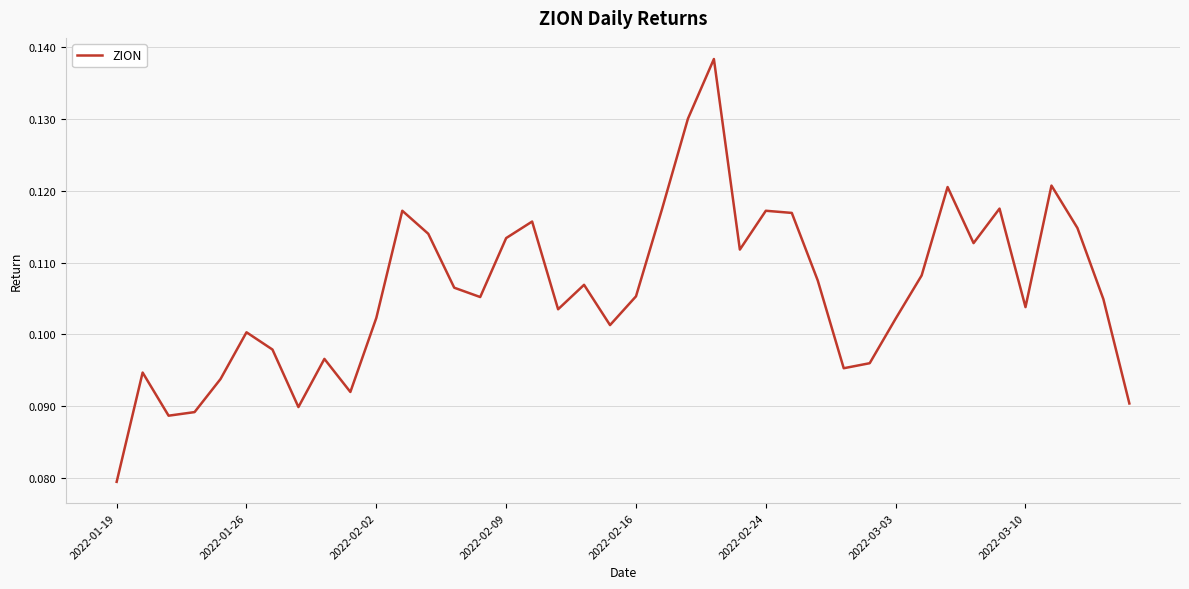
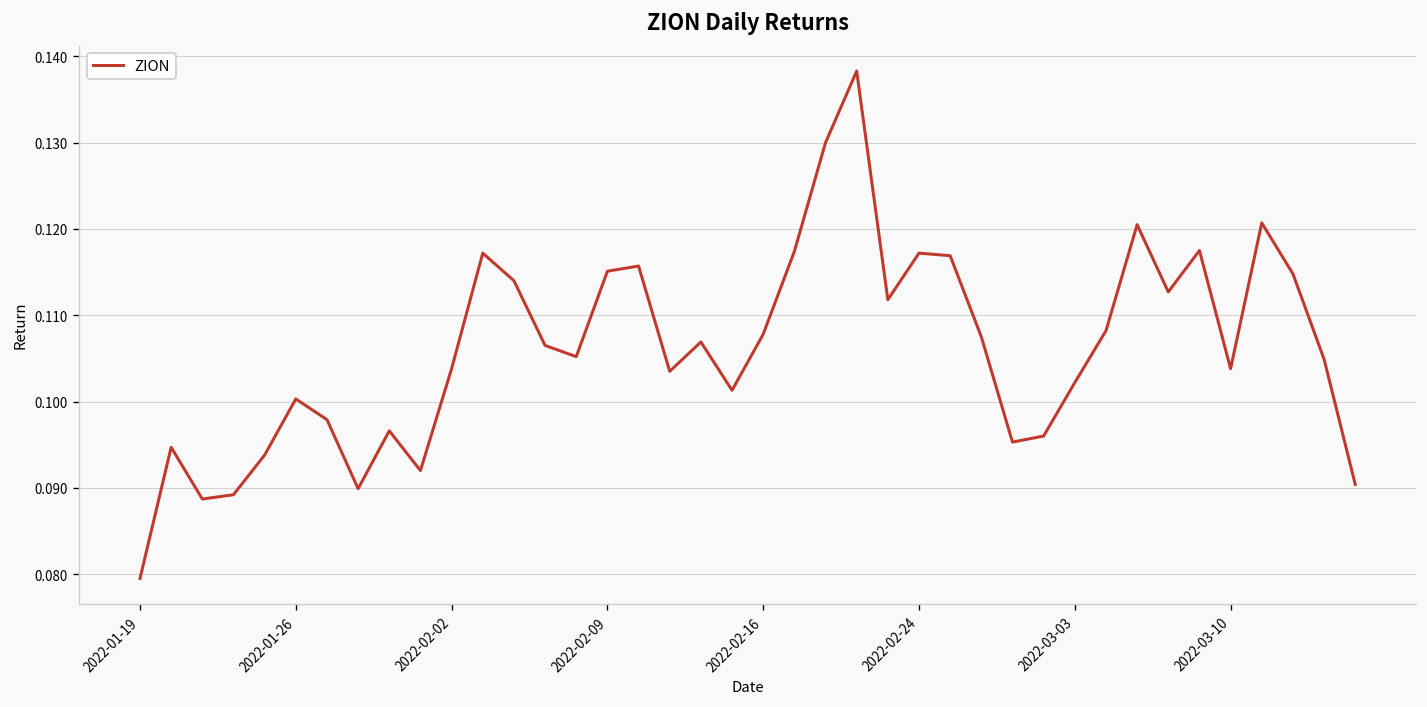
2022-02-02: 0.102 -> 0.104
2022-02-09: 0.113 -> 0.115
2022-02-16: 0.105 -> 0.108
